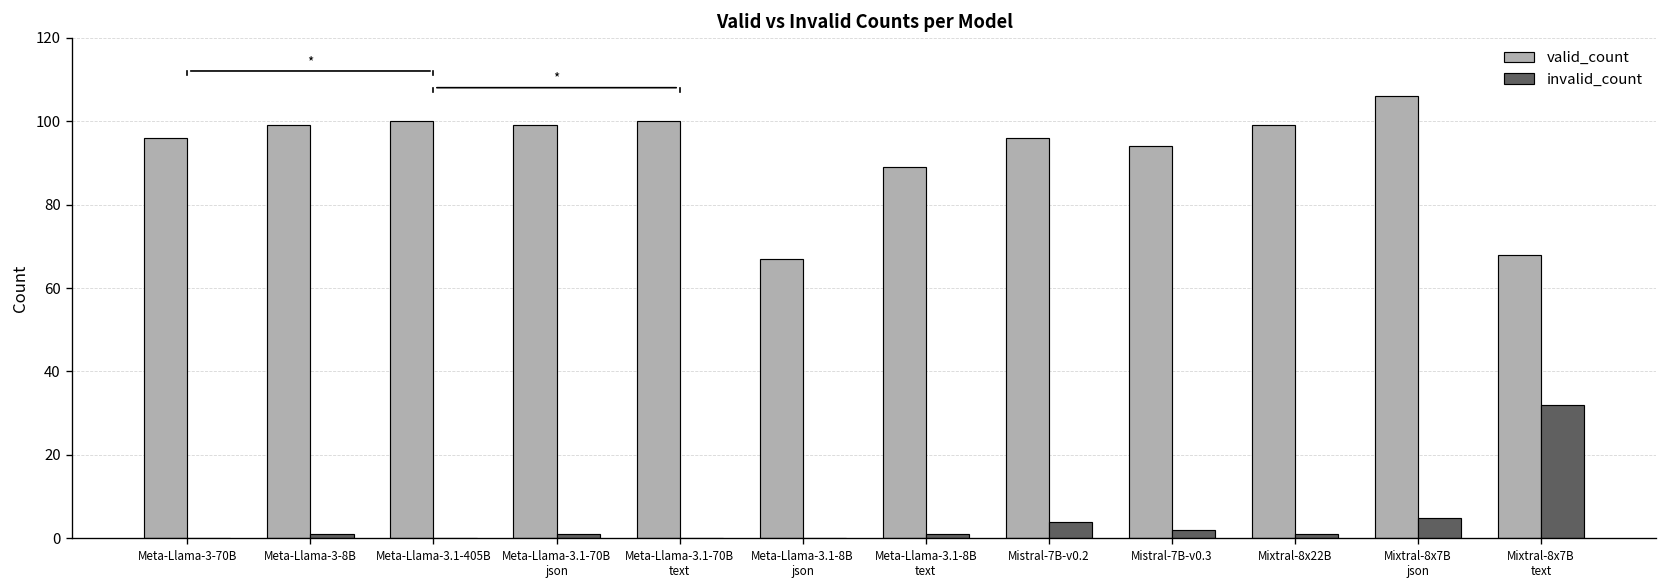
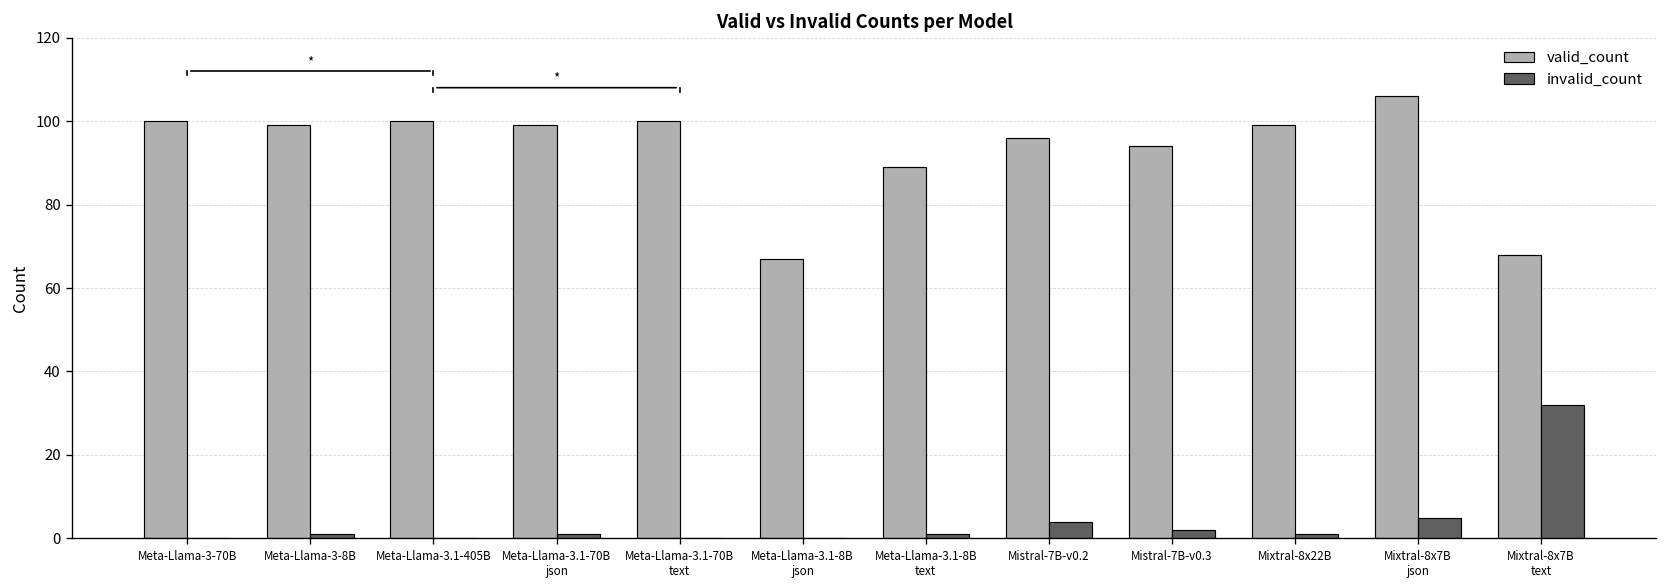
valid_count, Meta-Llama-3-70B: 96 -> 100
